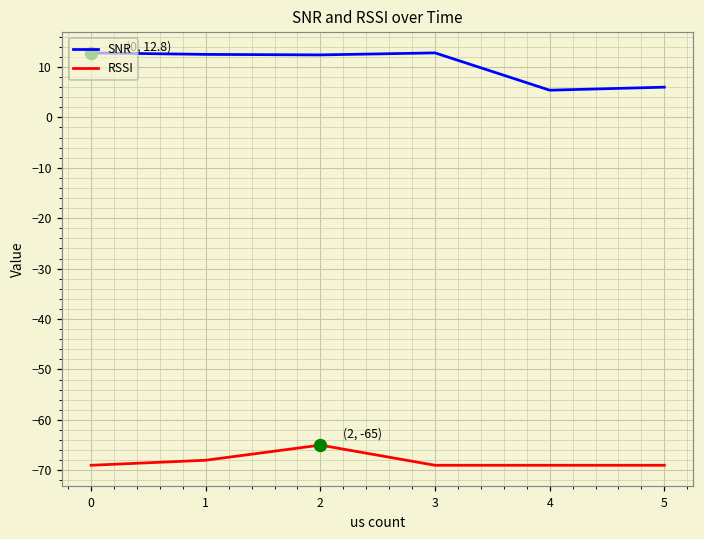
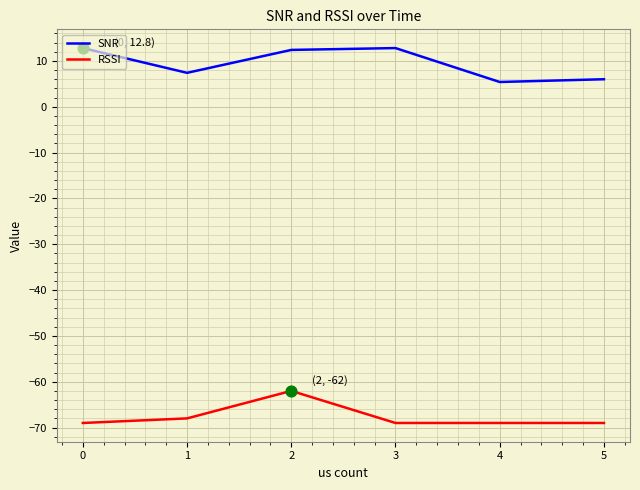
SNR, 1: 13 -> 7
RSSI, 2: -65 -> -62
